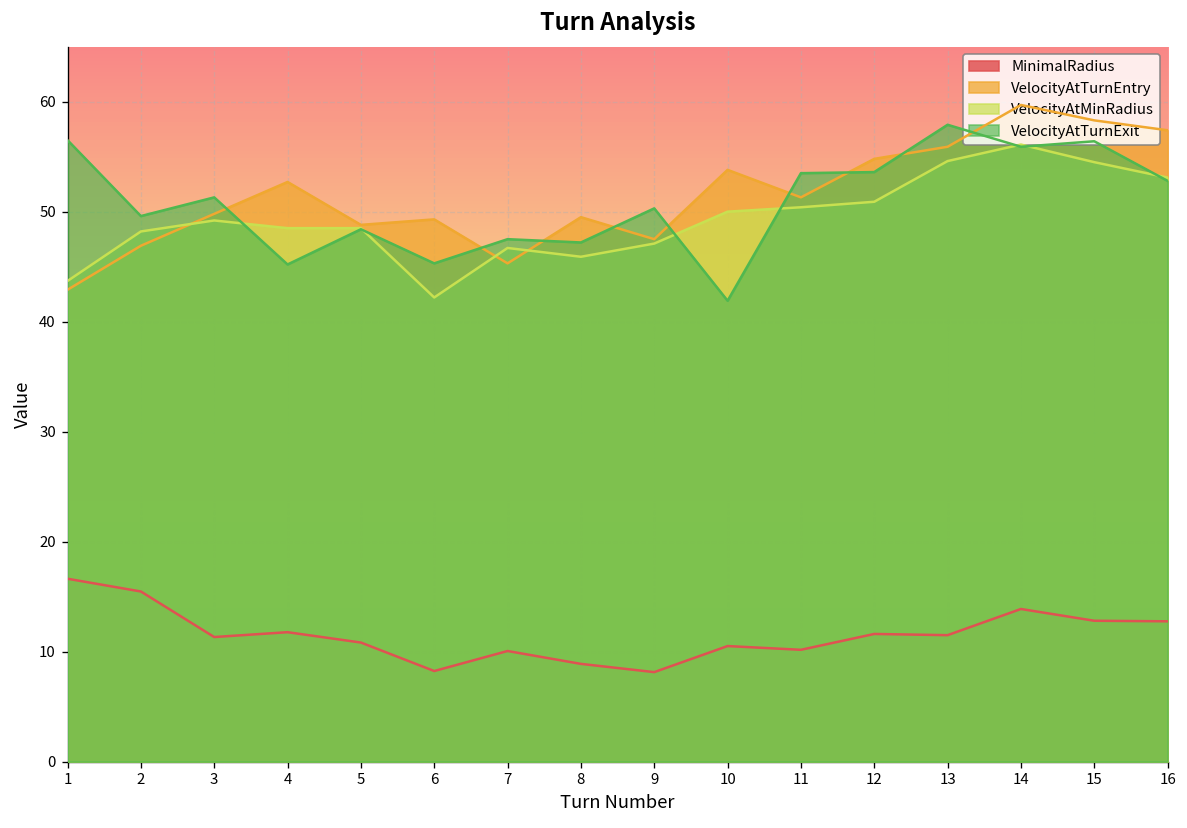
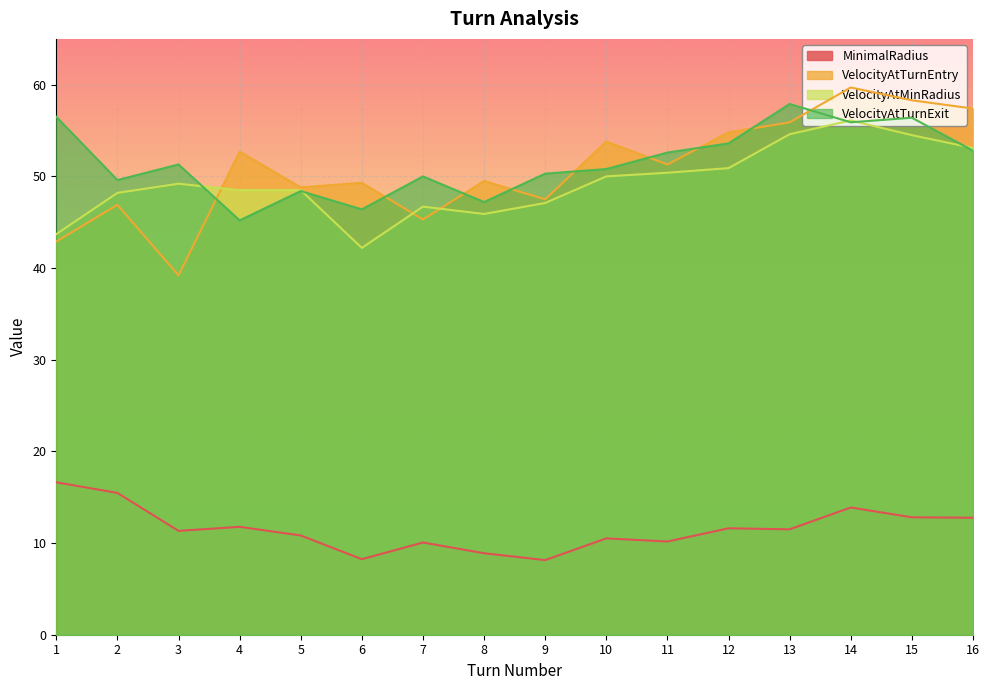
VelocityAtTurnEntry, 3: 50 -> 39
VelocityAtTurnExit, 6: 45 -> 46
VelocityAtTurnExit, 7: 48 -> 50
VelocityAtTurnExit, 10: 42 -> 51
VelocityAtTurnExit, 11: 54 -> 53
